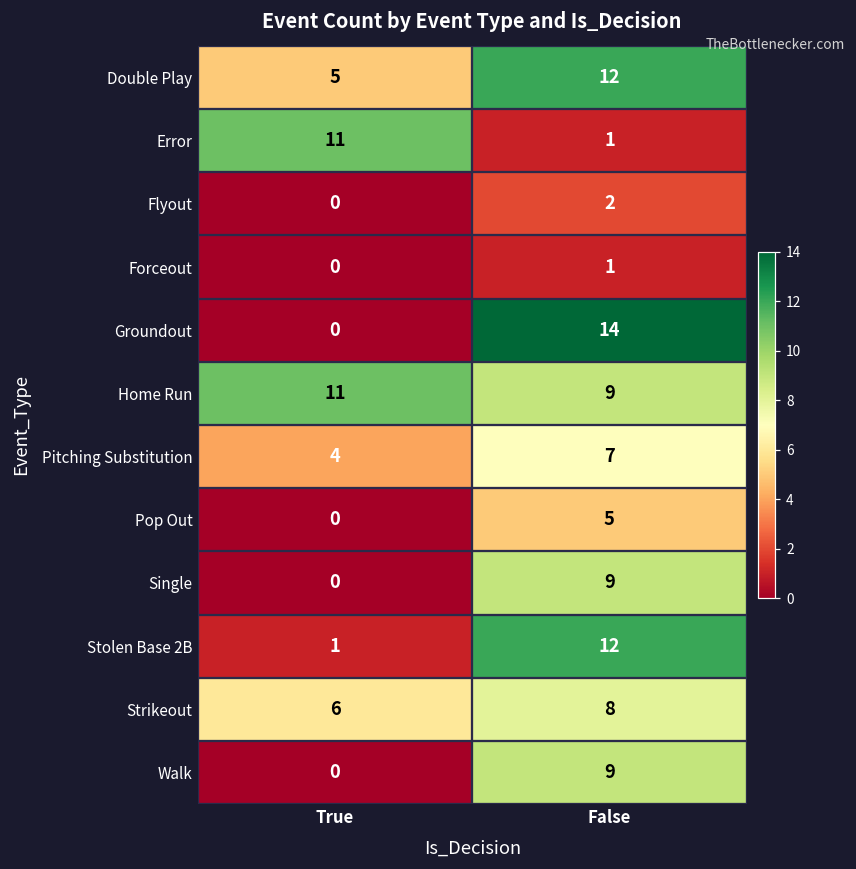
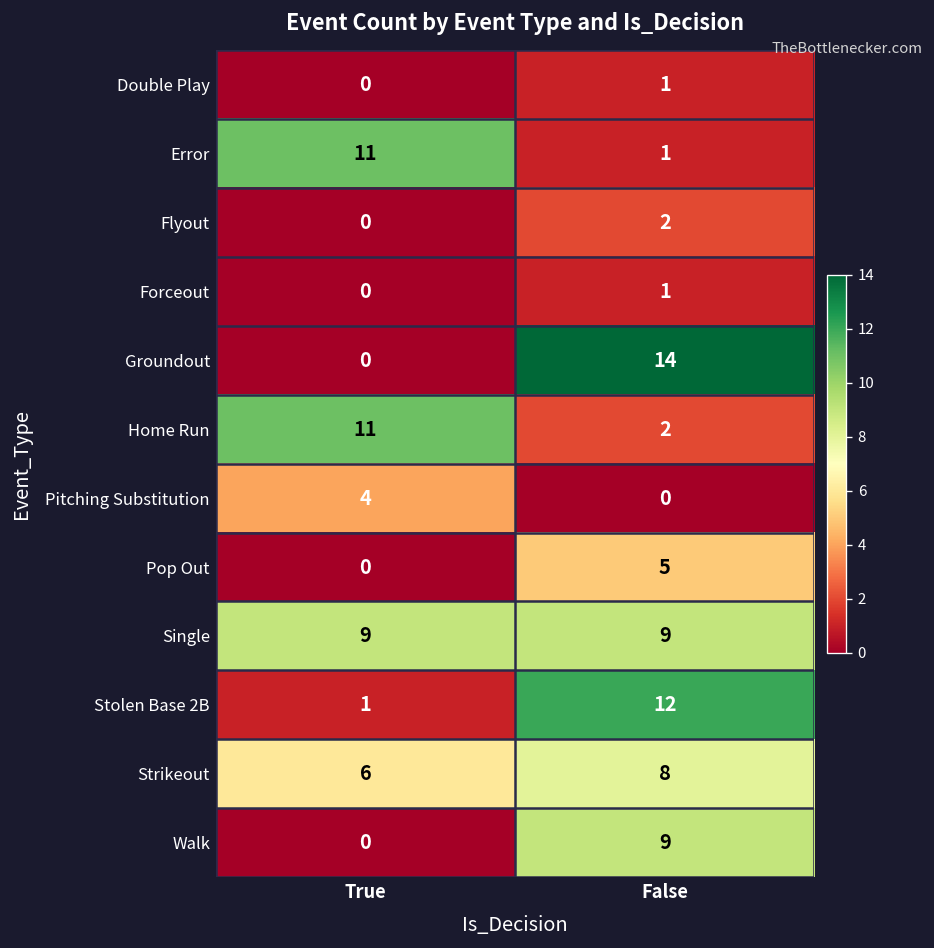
Double Play, True: 5 -> 0
Double Play, False: 12 -> 1
Home Run, False: 9 -> 2
Pitching Substitution, False: 7 -> 0
Single, True: 0 -> 9
